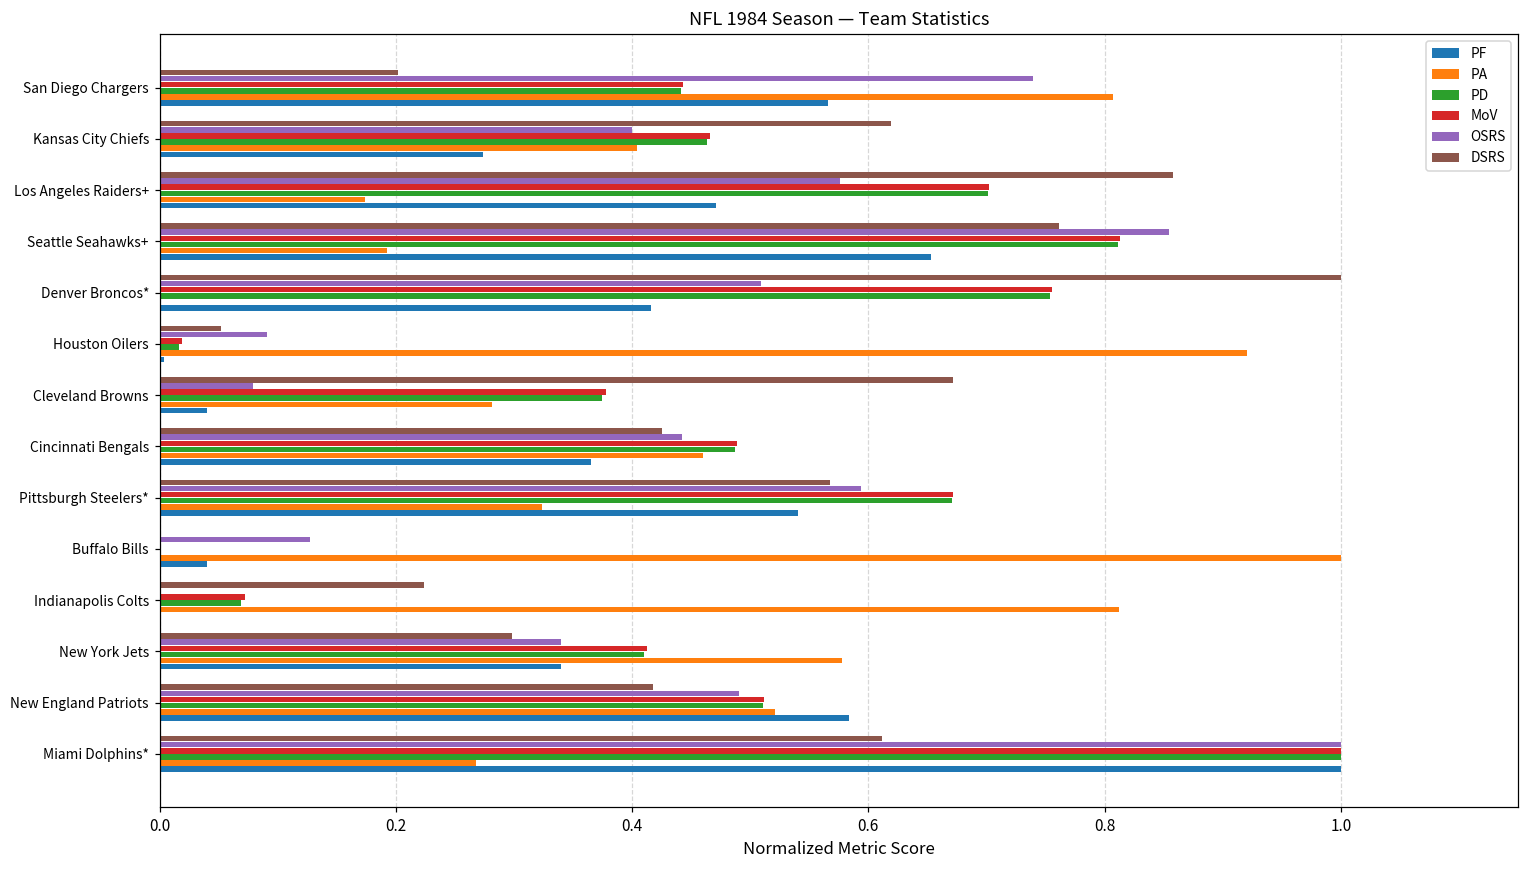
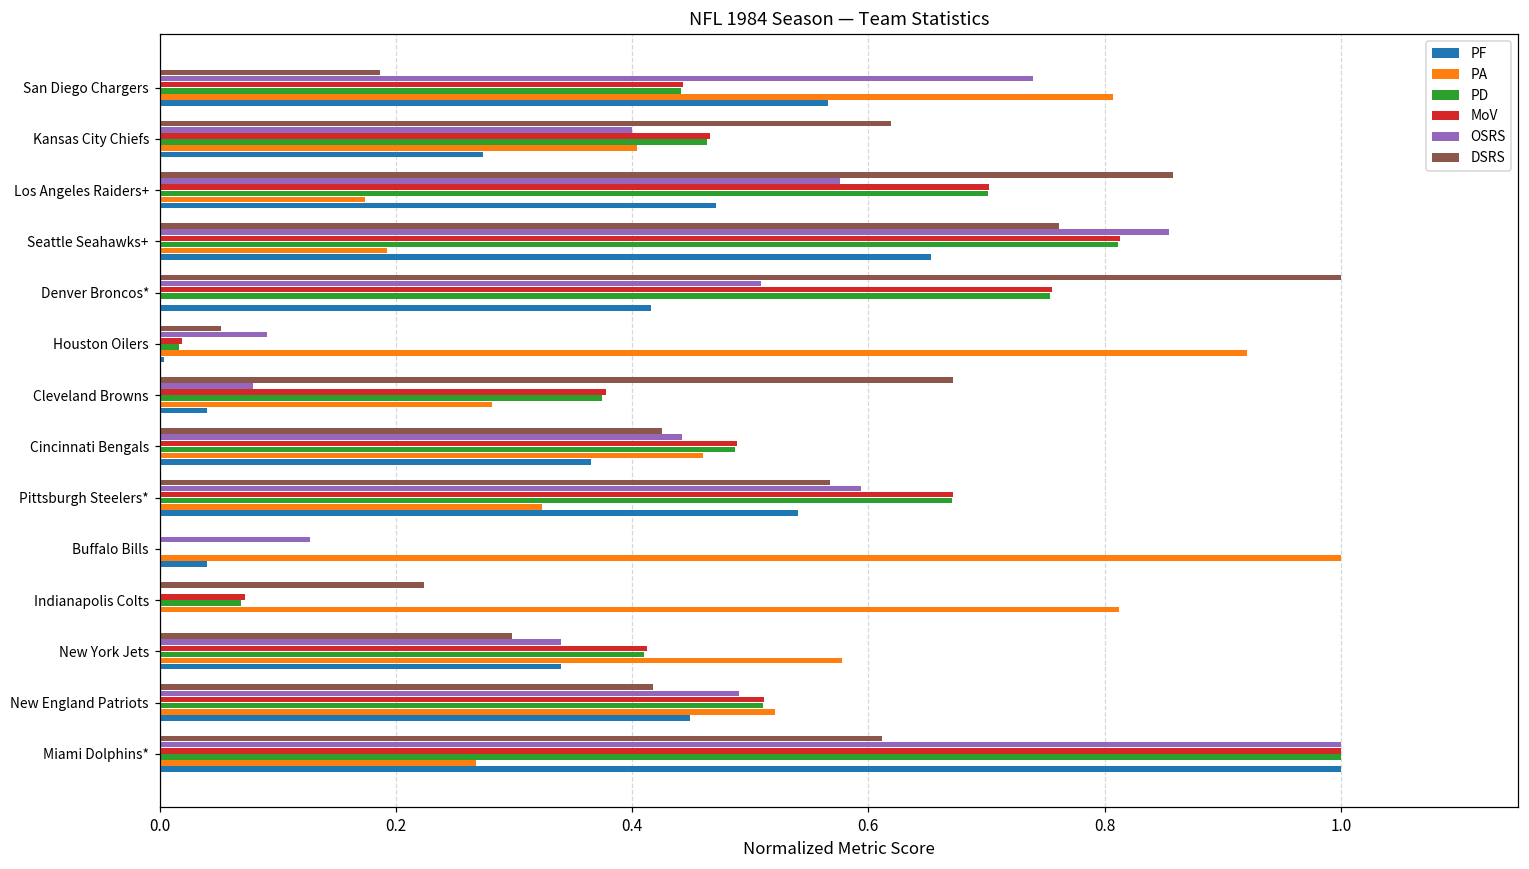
DSRS, San Diego Chargers: 0.201 -> 0.187
PF, New England Patriots: 0.584 -> 0.449
